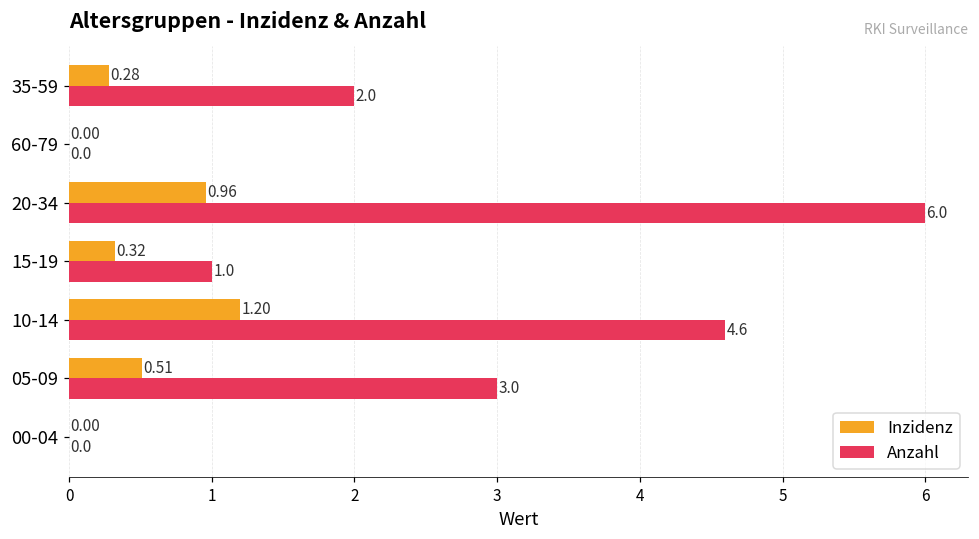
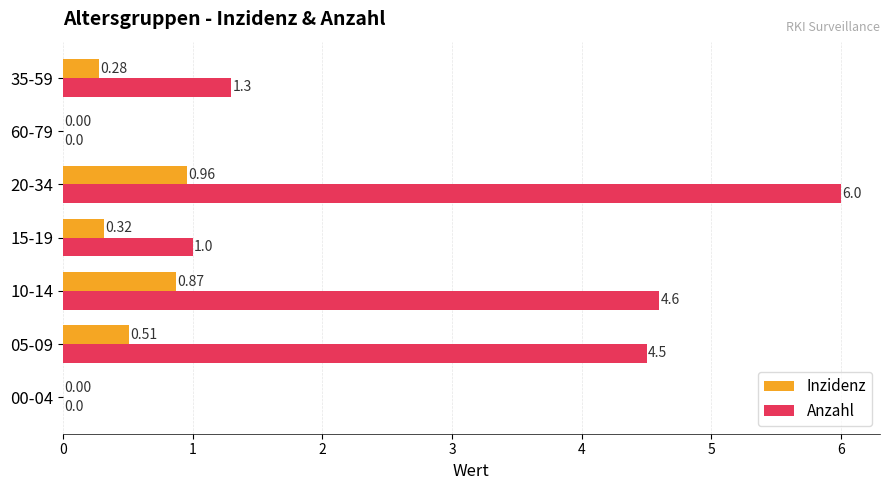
Anzahl, 35-59: 2.0 -> 1.3
Inzidenz, 10-14: 1.20 -> 0.87
Anzahl, 05-09: 3.0 -> 4.5
